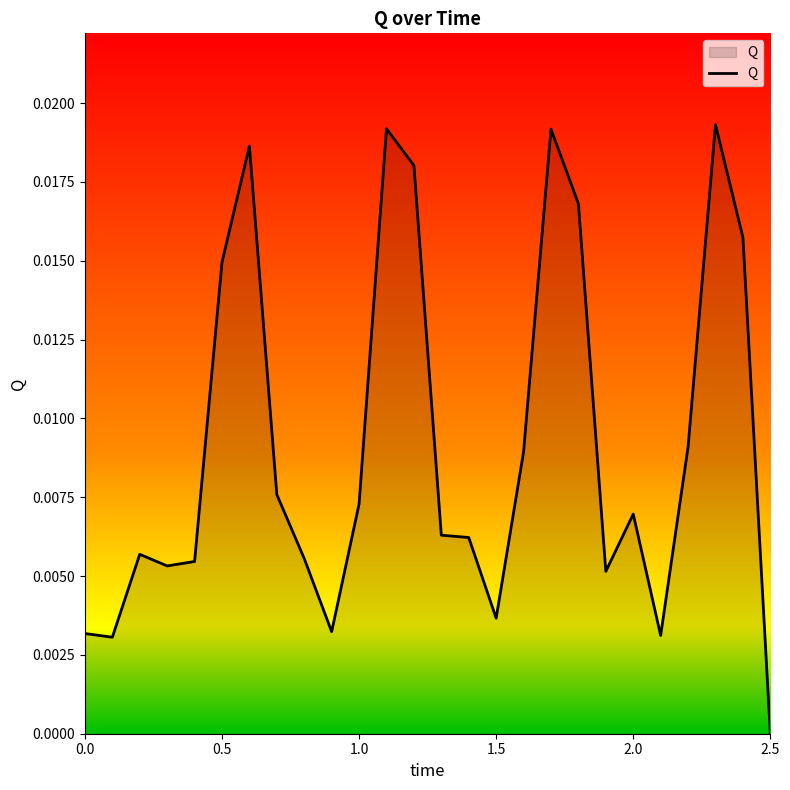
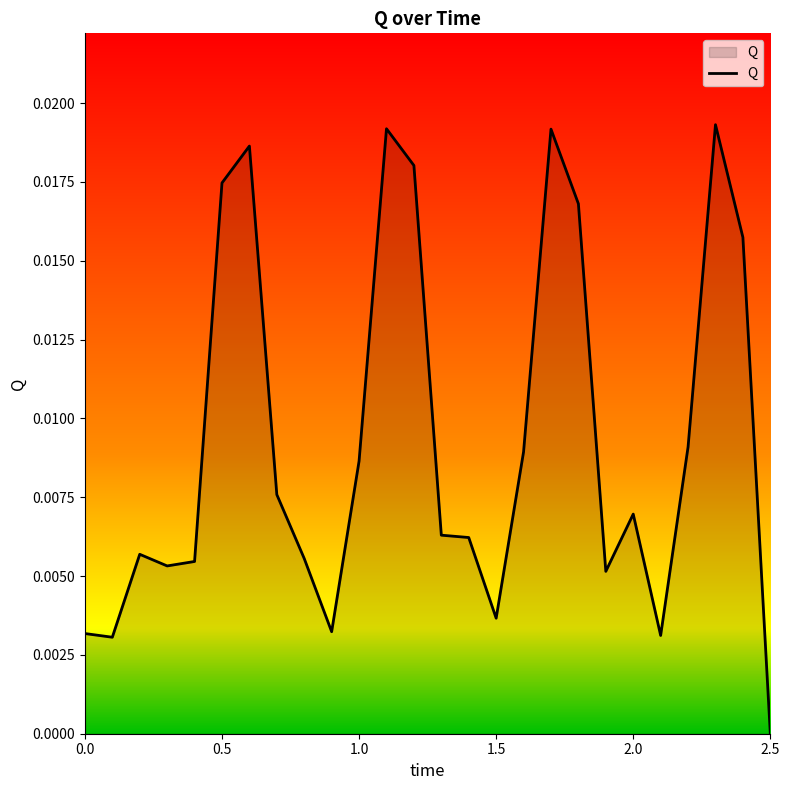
0.5: 0.0150 -> 0.0175
1.0: 0.0073 -> 0.0086
